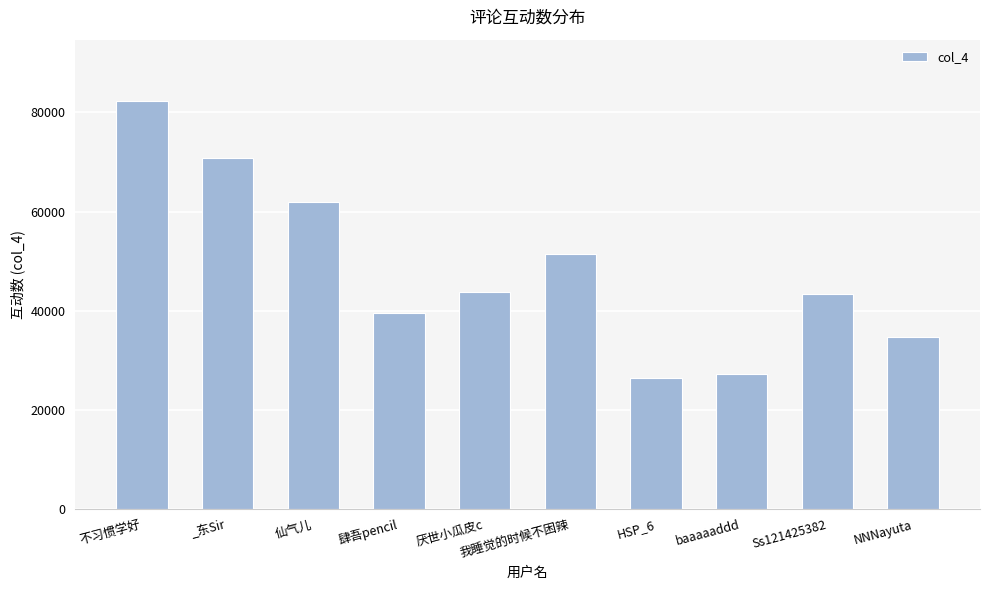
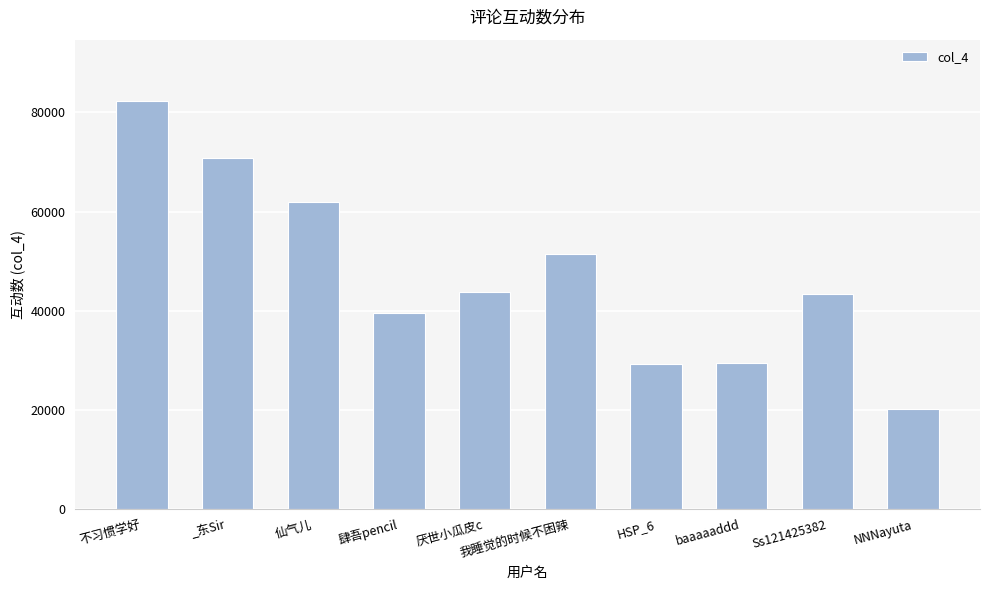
HSP_6: 26000 -> 29000
baaaaaddd: 27000 -> 29000
NNNayuta: 35000 -> 20000
